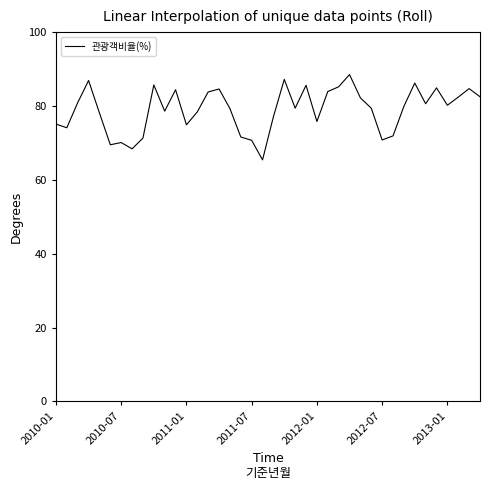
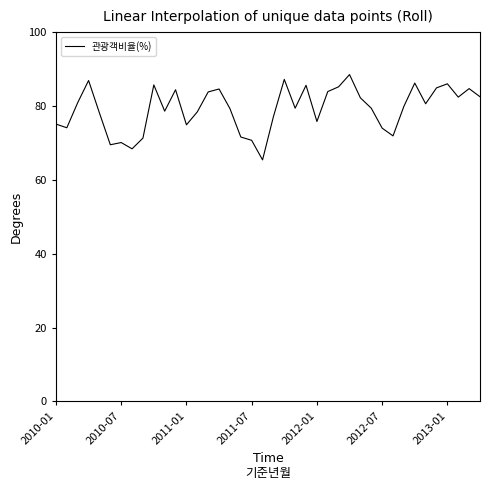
2012-07: 71 -> 74
2013-01: 80 -> 86
